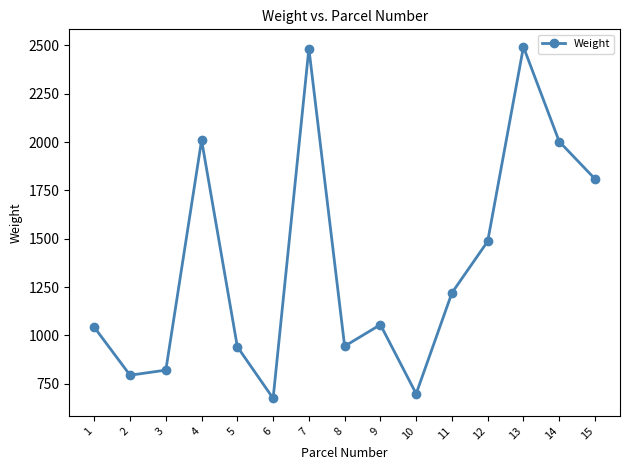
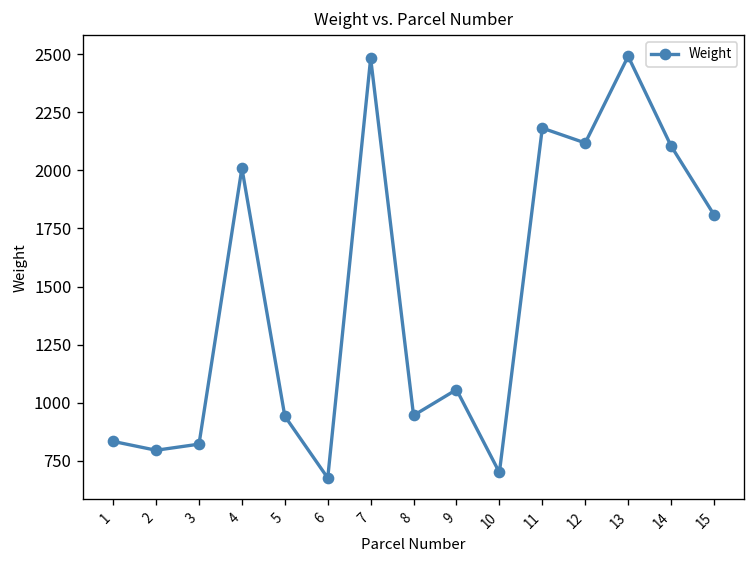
1: 1040 -> 830
11: 1220 -> 2180
12: 1490 -> 2120
14: 2000 -> 2110
